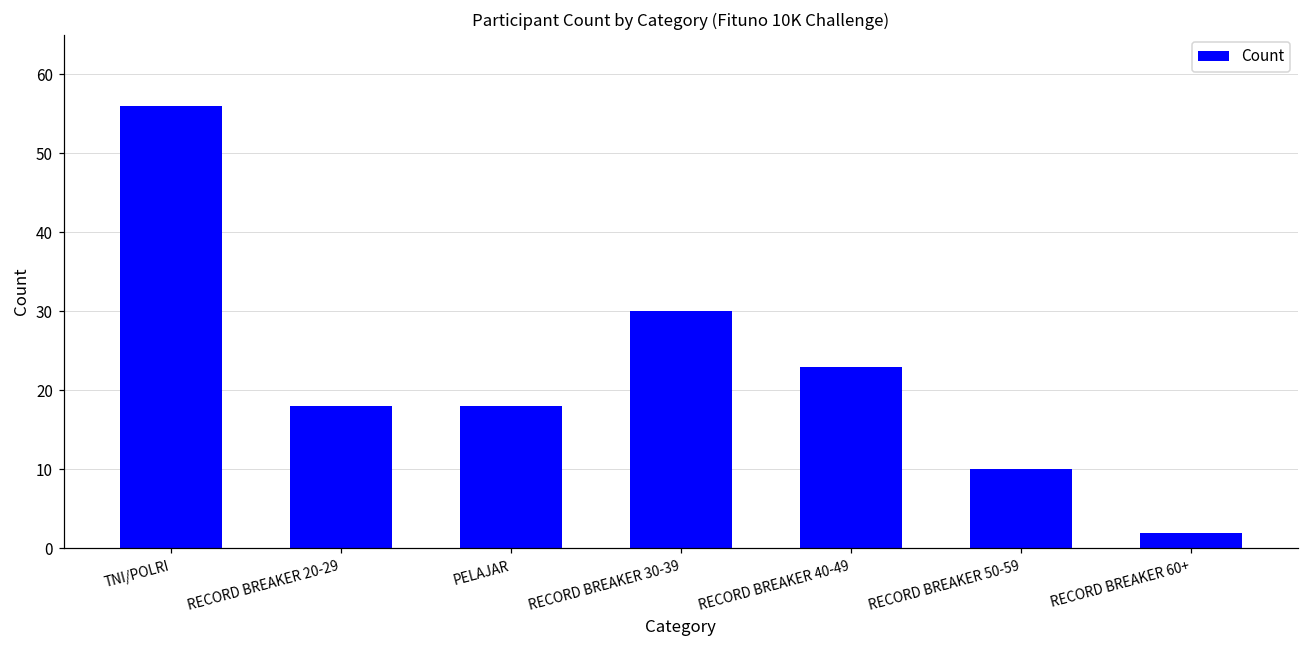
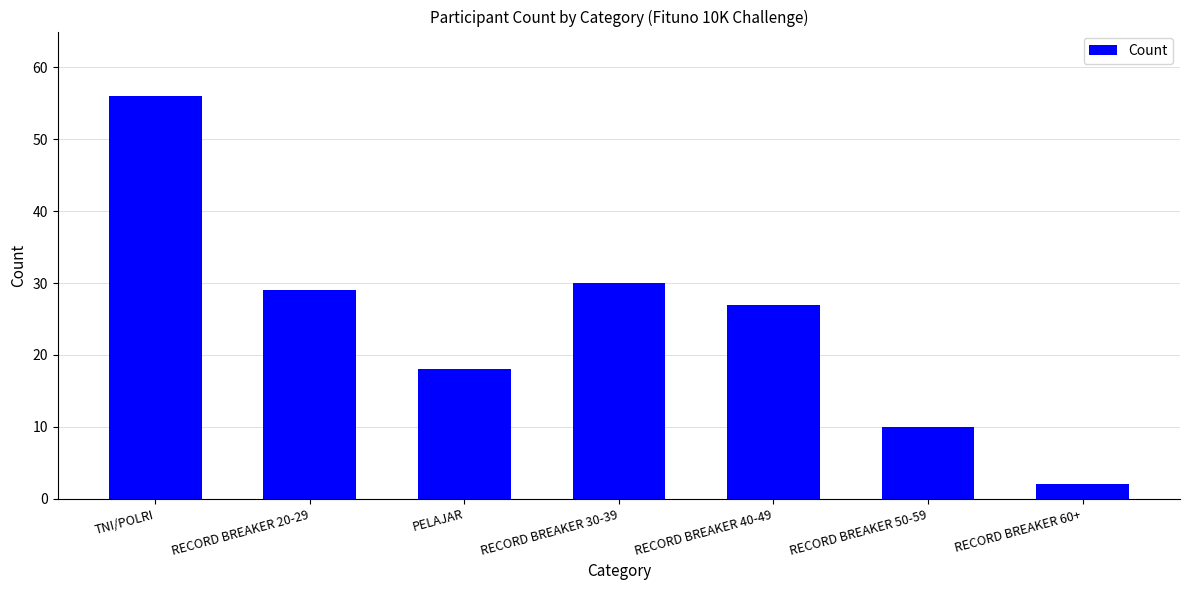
RECORD BREAKER 20-29: 18 -> 29
RECORD BREAKER 40-49: 23 -> 27
